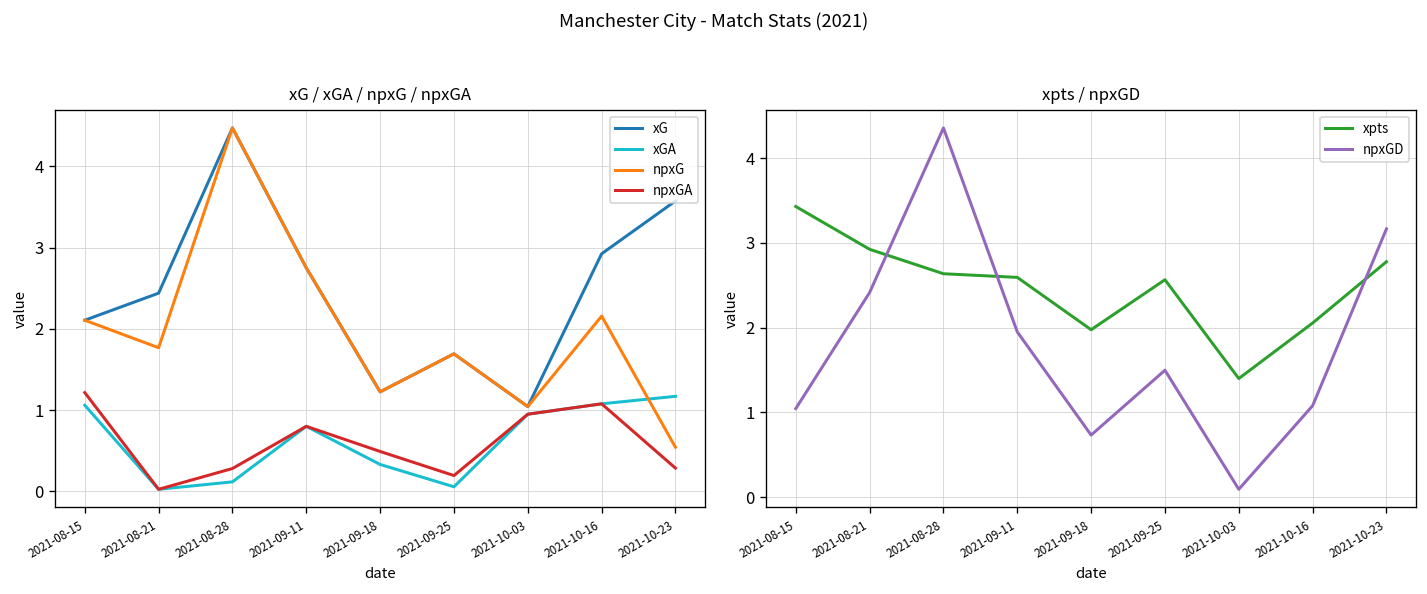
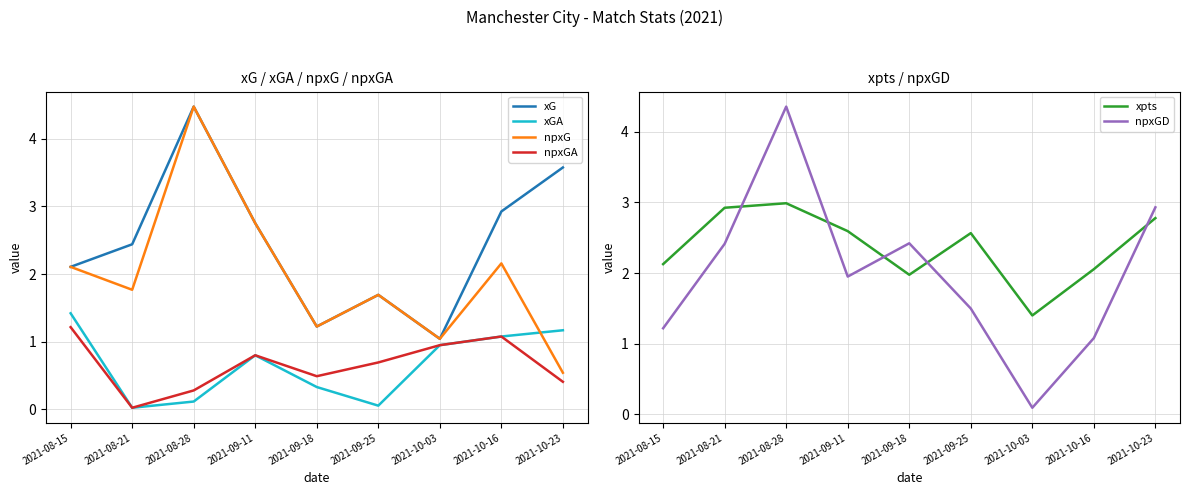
xG / xGA / npxG / npxGA, xGA, 2021-08-15: 1.1 -> 1.4
xG / xGA / npxG / npxGA, npxGA, 2021-09-25: 0.2 -> 0.7
xG / xGA / npxG / npxGA, npxGA, 2021-10-23: 0.3 -> 0.4
xpts / npxGD, xpts, 2021-08-15: 3.4 -> 2.1
xpts / npxGD, npxGD, 2021-08-15: 1.0 -> 1.2
xpts / npxGD, xpts, 2021-08-28: 2.6 -> 3.0
xpts / npxGD, npxGD, 2021-09-18: 0.7 -> 2.4
xpts / npxGD, npxGD, 2021-10-23: 3.2 -> 2.9
